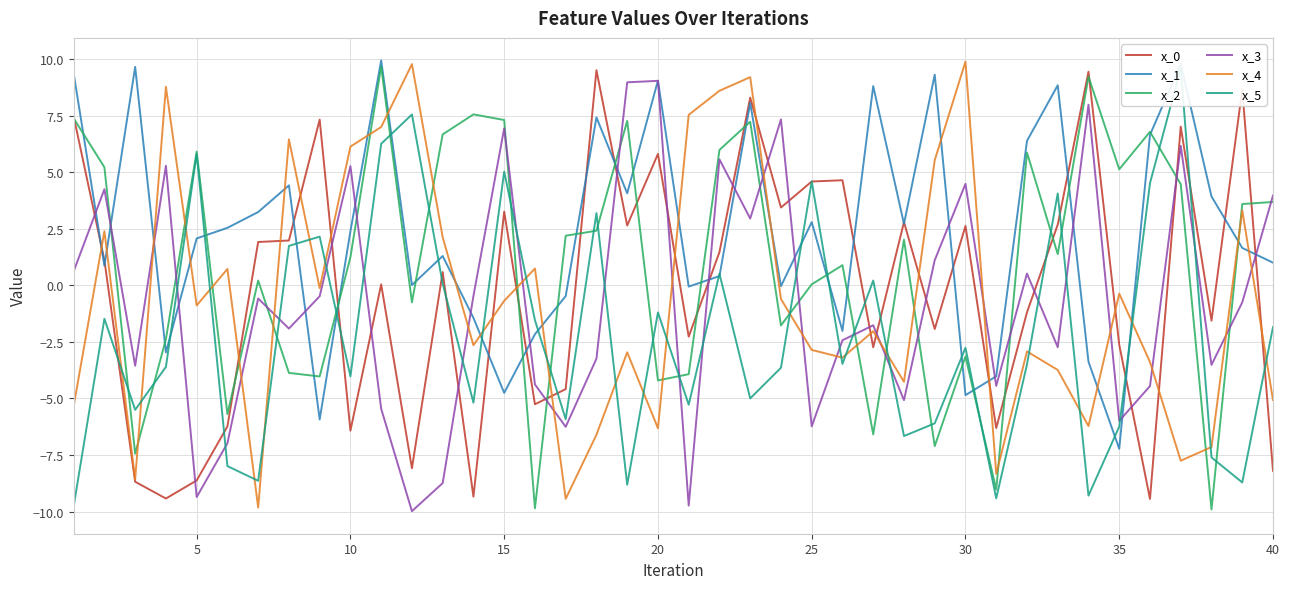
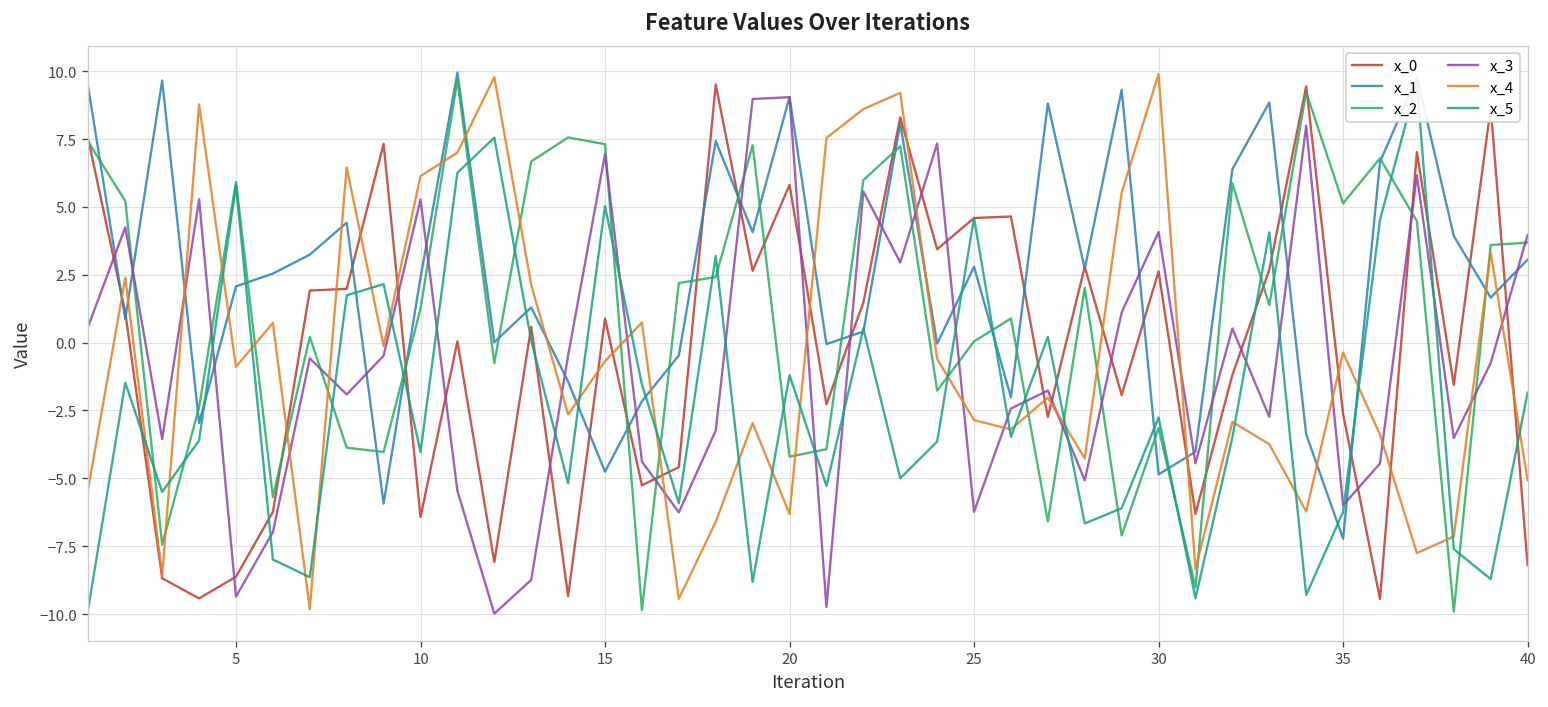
x_0, 15: 3.3 -> 0.9
x_3, 30: 4.5 -> 4.1
x_1, 40: 1.0 -> 3.1
